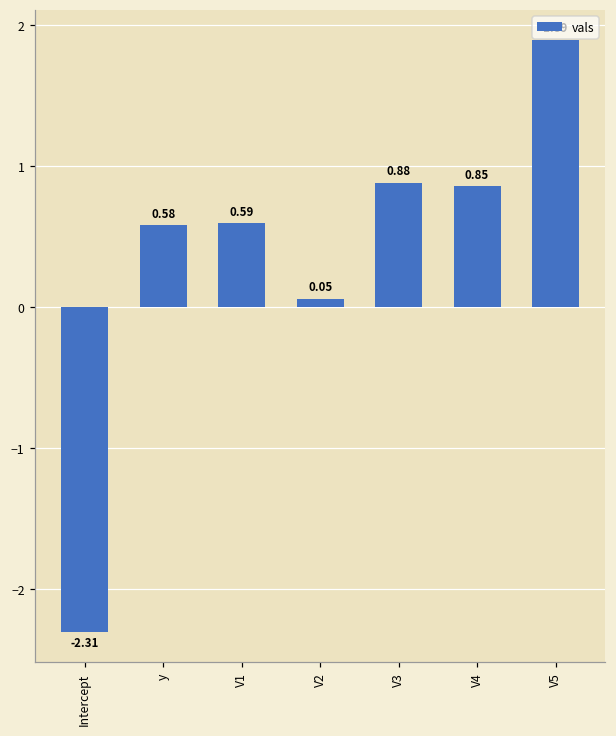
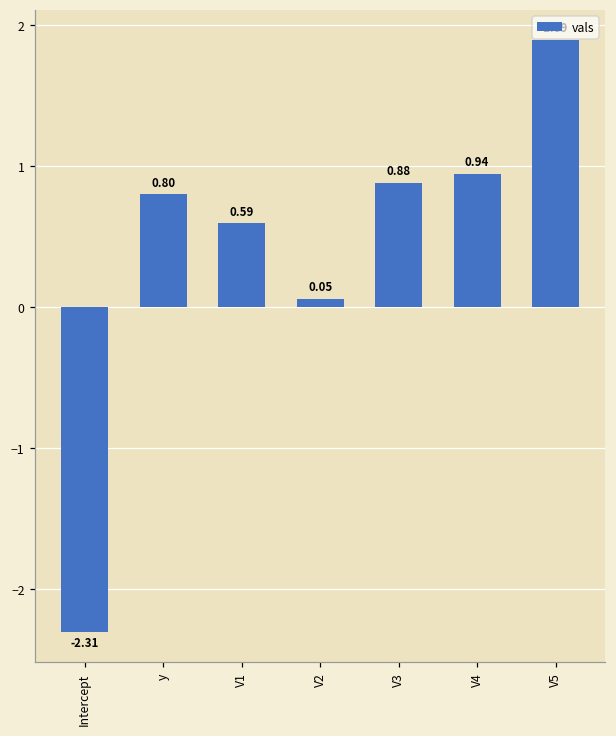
y: 0.58 -> 0.80
V4: 0.85 -> 0.94
